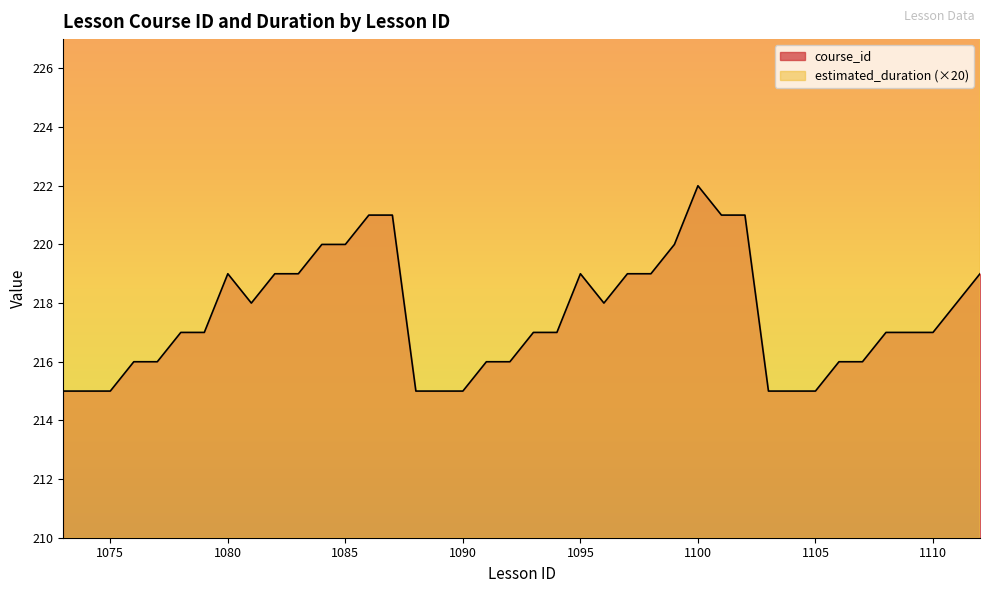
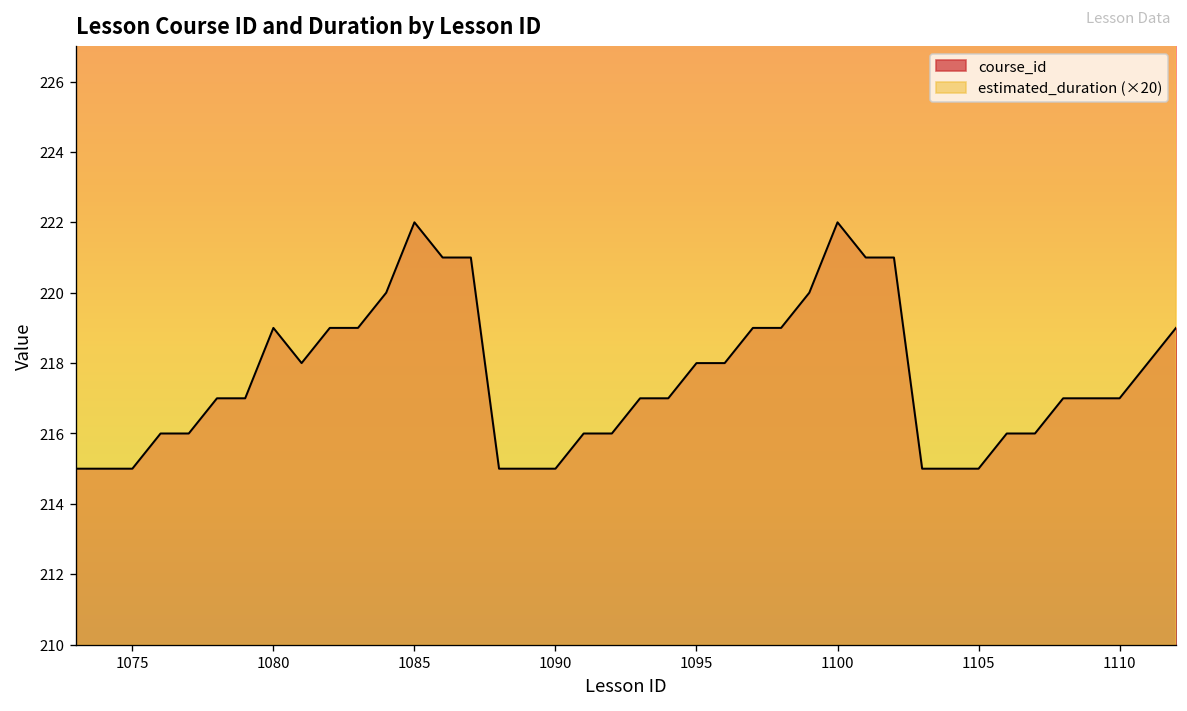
course_id, 1085: 220 -> 222
course_id, 1095: 219 -> 218
